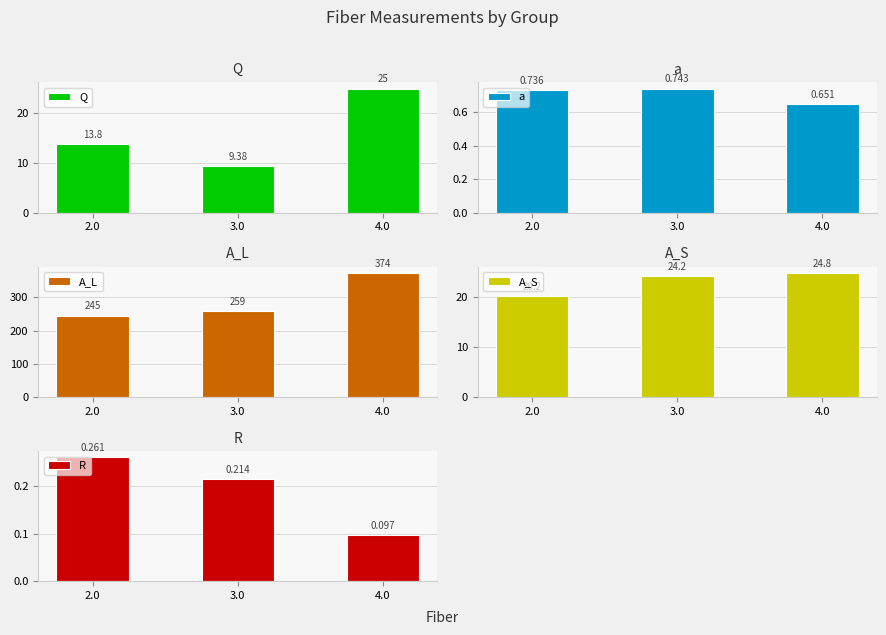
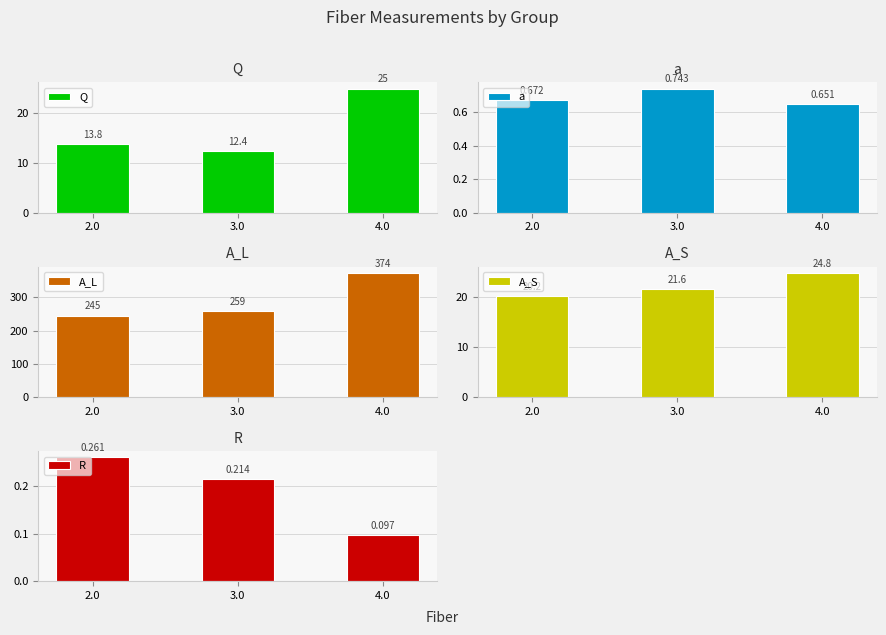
Q, 3.0: 9.38 -> 12.4
a, 2.0: 0.736 -> 0.672
A_S, 3.0: 24.2 -> 21.6
